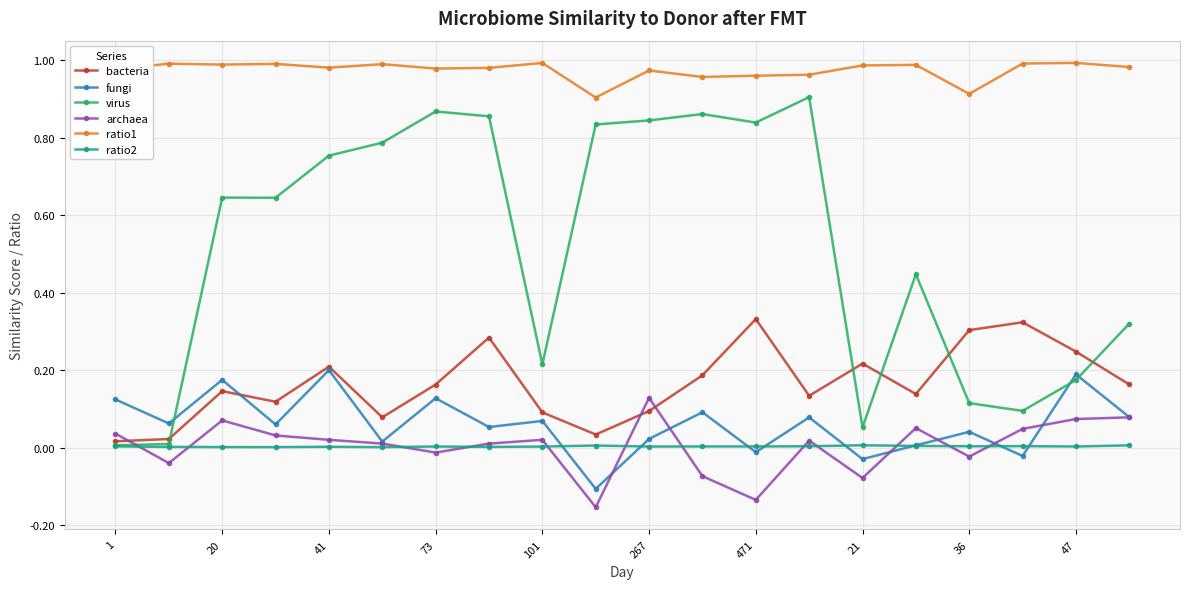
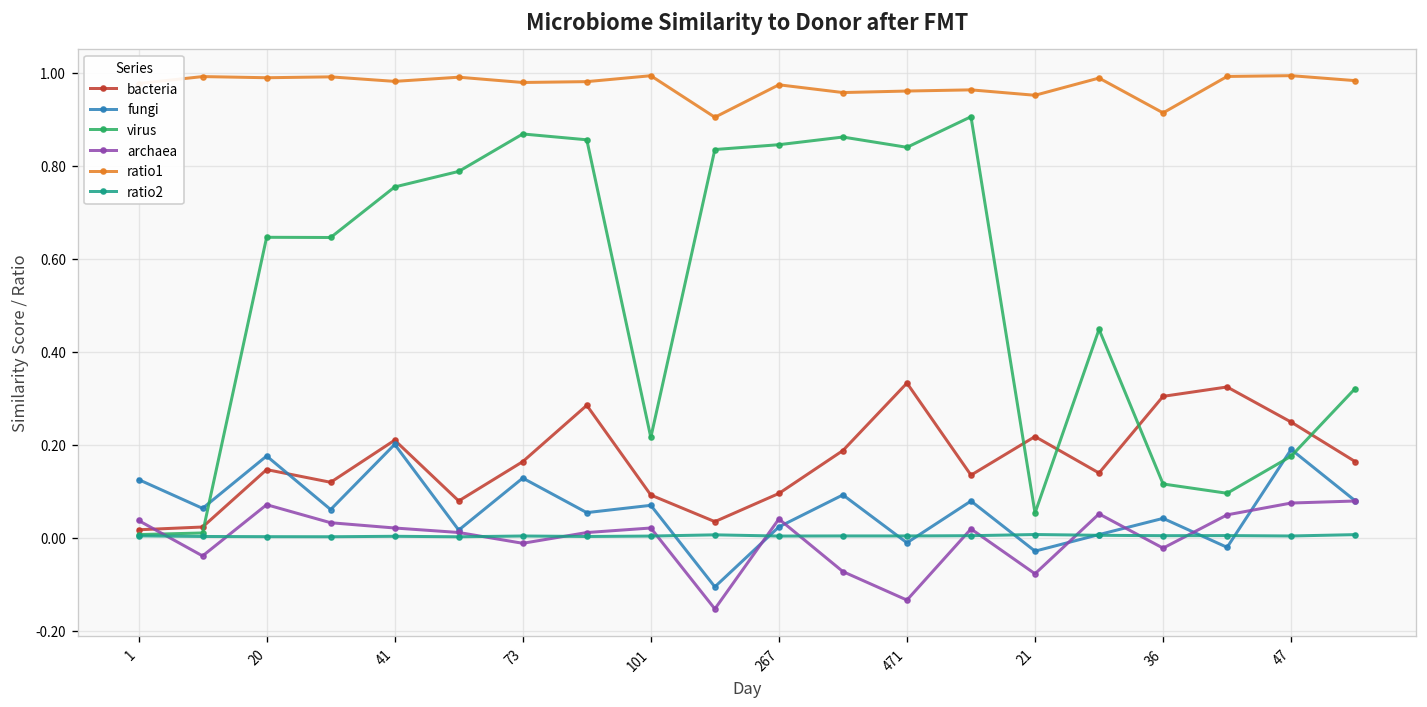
archaea, 267: 0.13 -> 0.04
ratio1, 21: 0.99 -> 0.95
